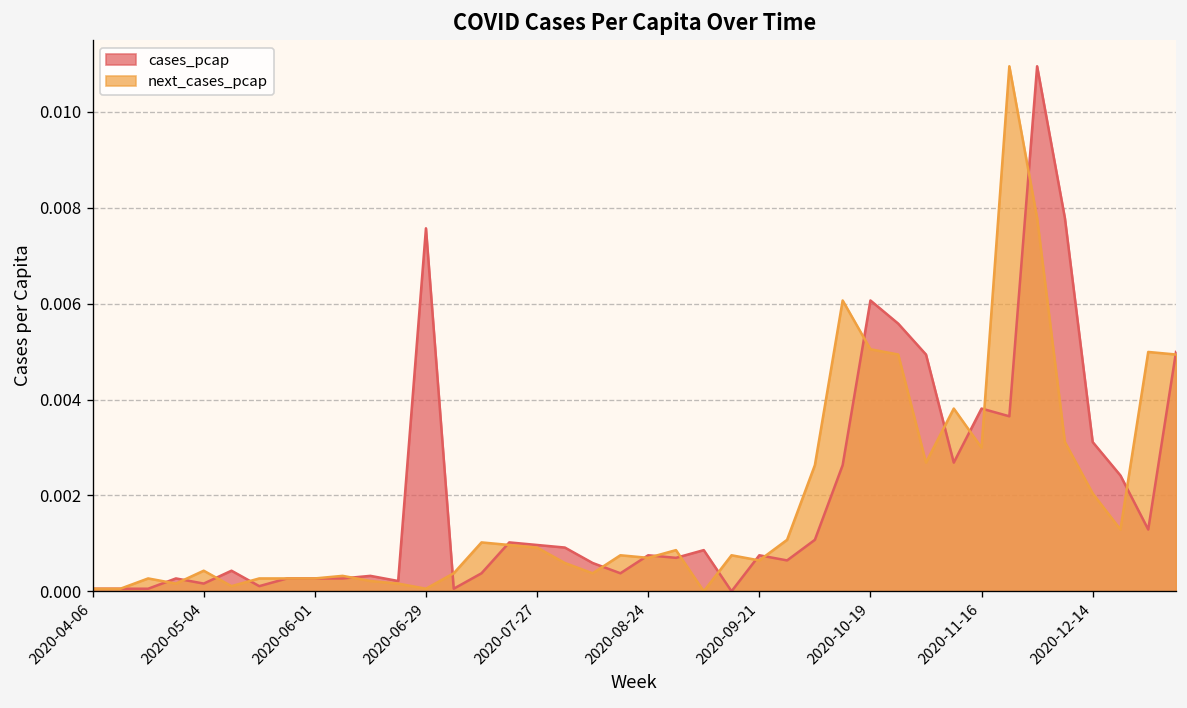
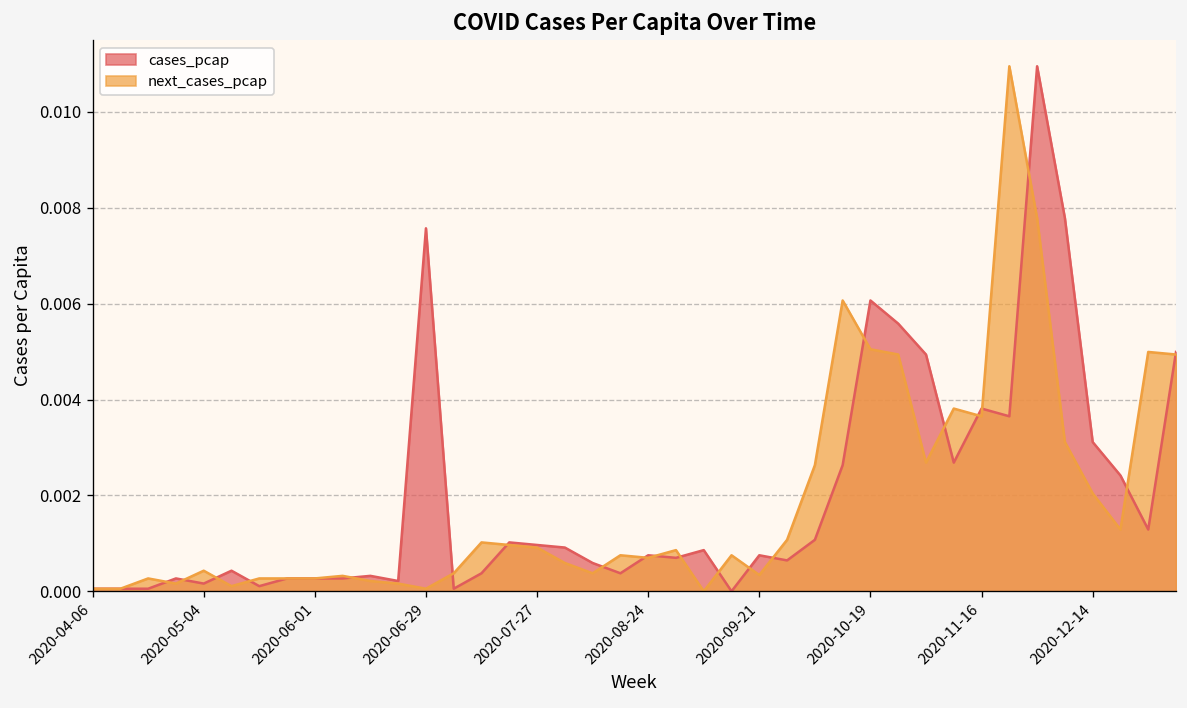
next_cases_pcap, 2020-09-21: 0.0006 -> 0.0003
next_cases_pcap, 2020-11-16: 0.0030 -> 0.0037
